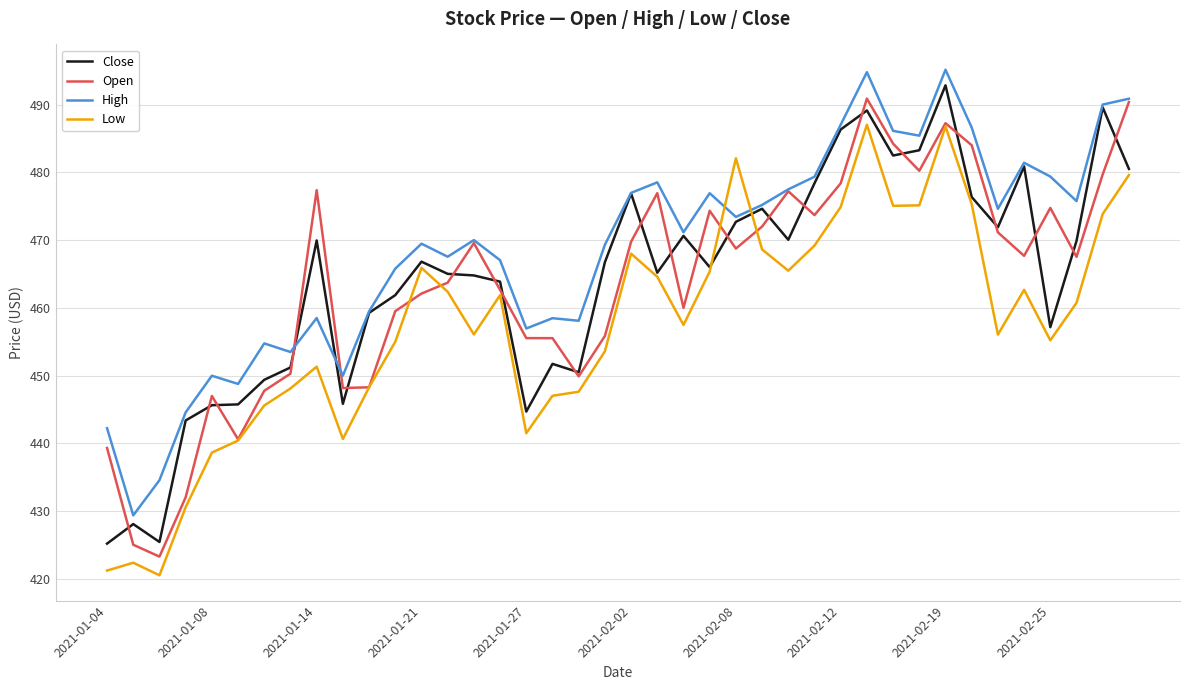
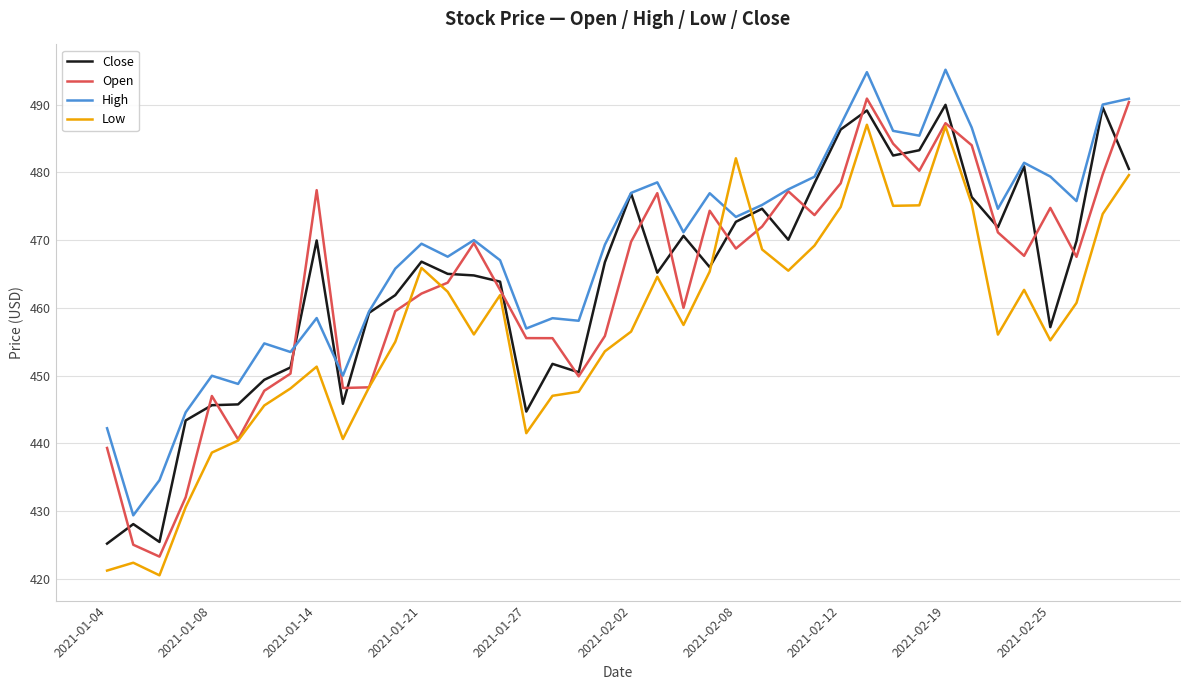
Low, 2021-02-02: 468 -> 457
Close, 2021-02-19: 493 -> 490
